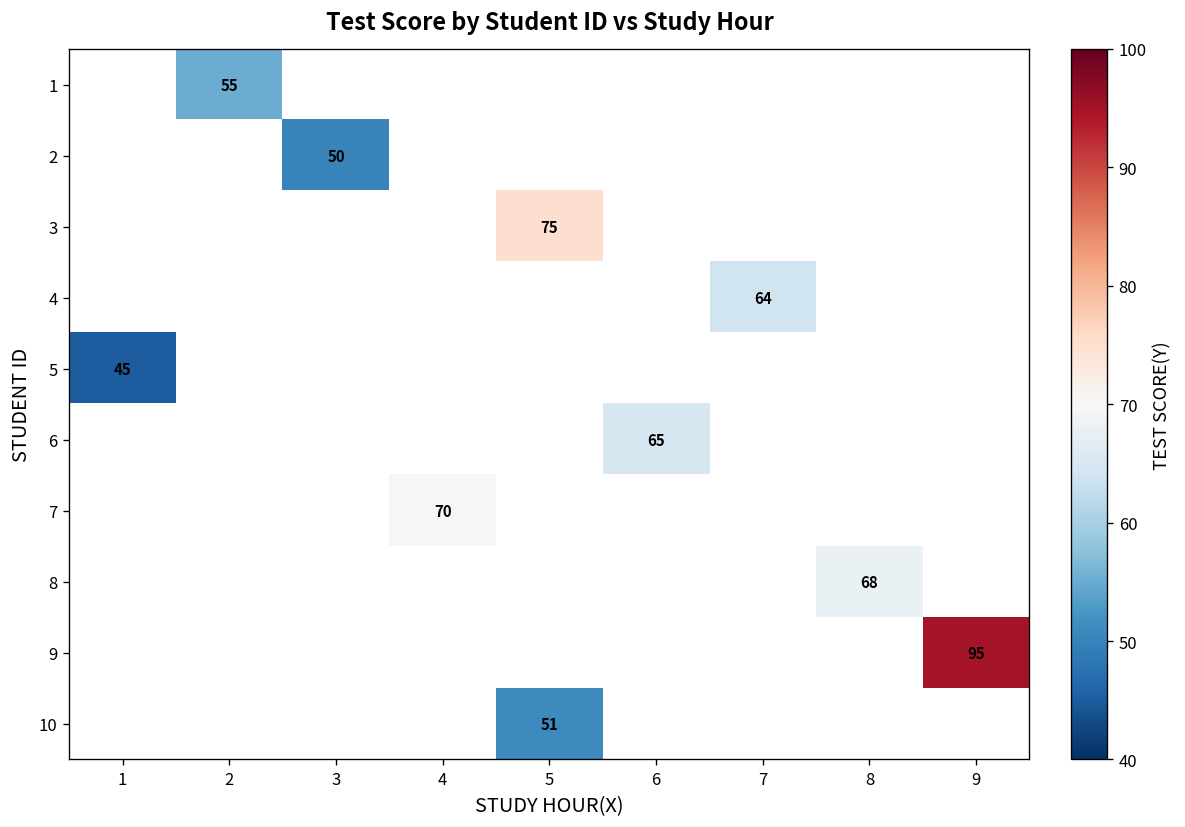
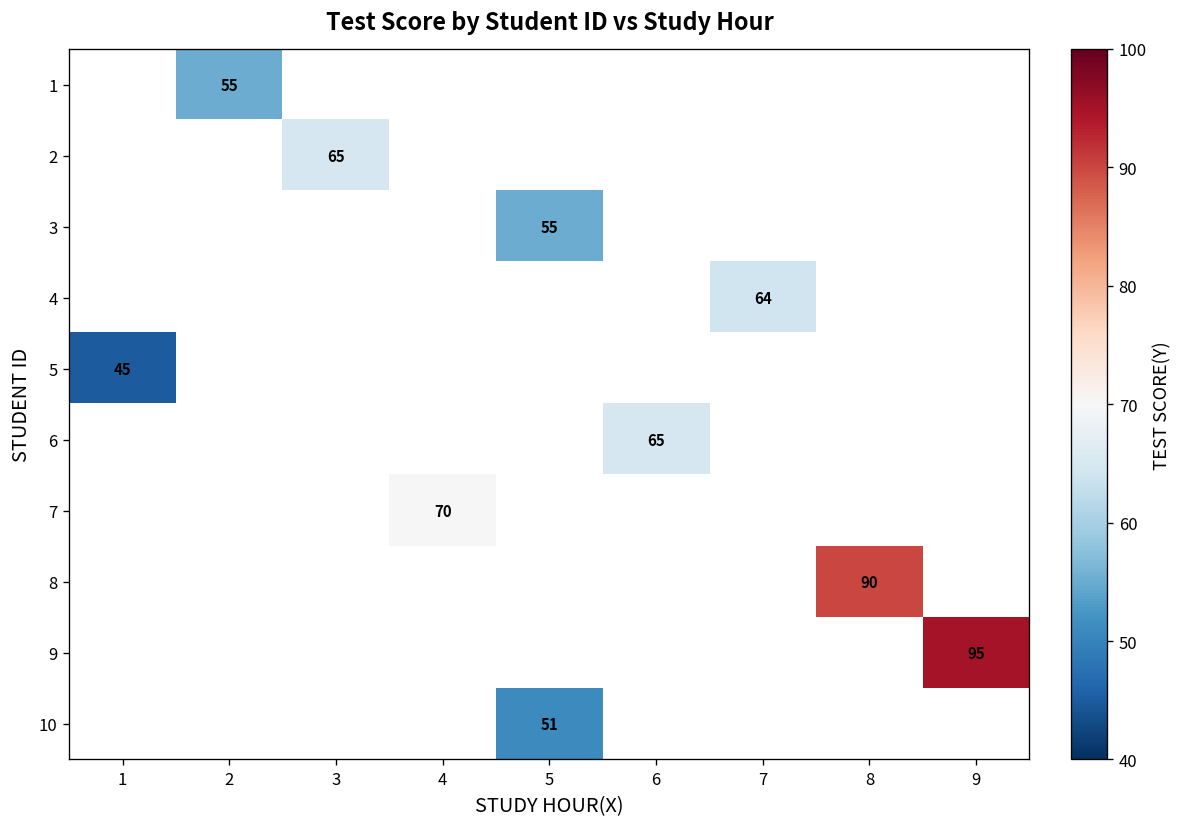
2, 3: 50 -> 65
3, 5: 75 -> 55
8, 8: 68 -> 90
